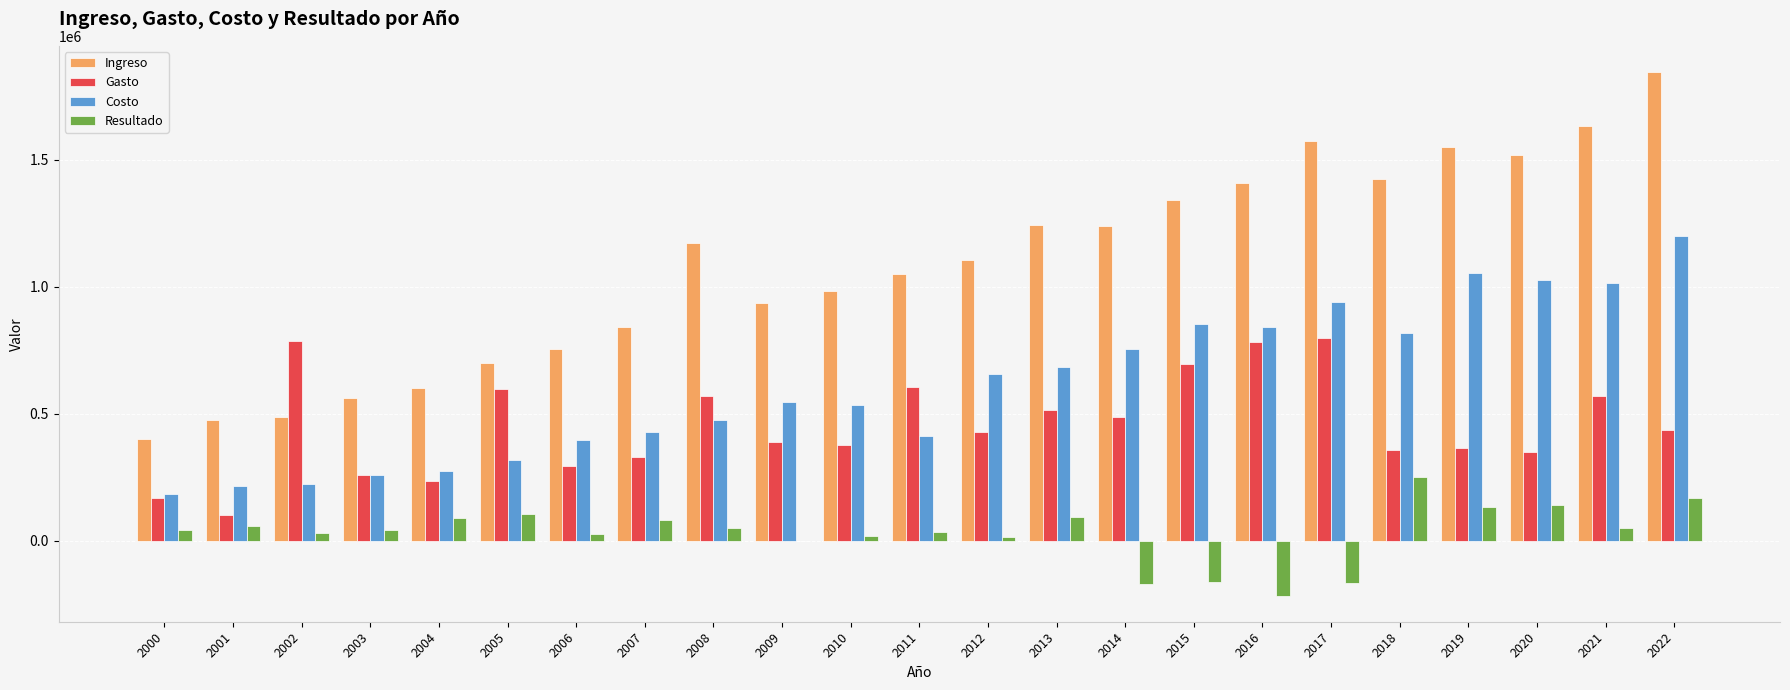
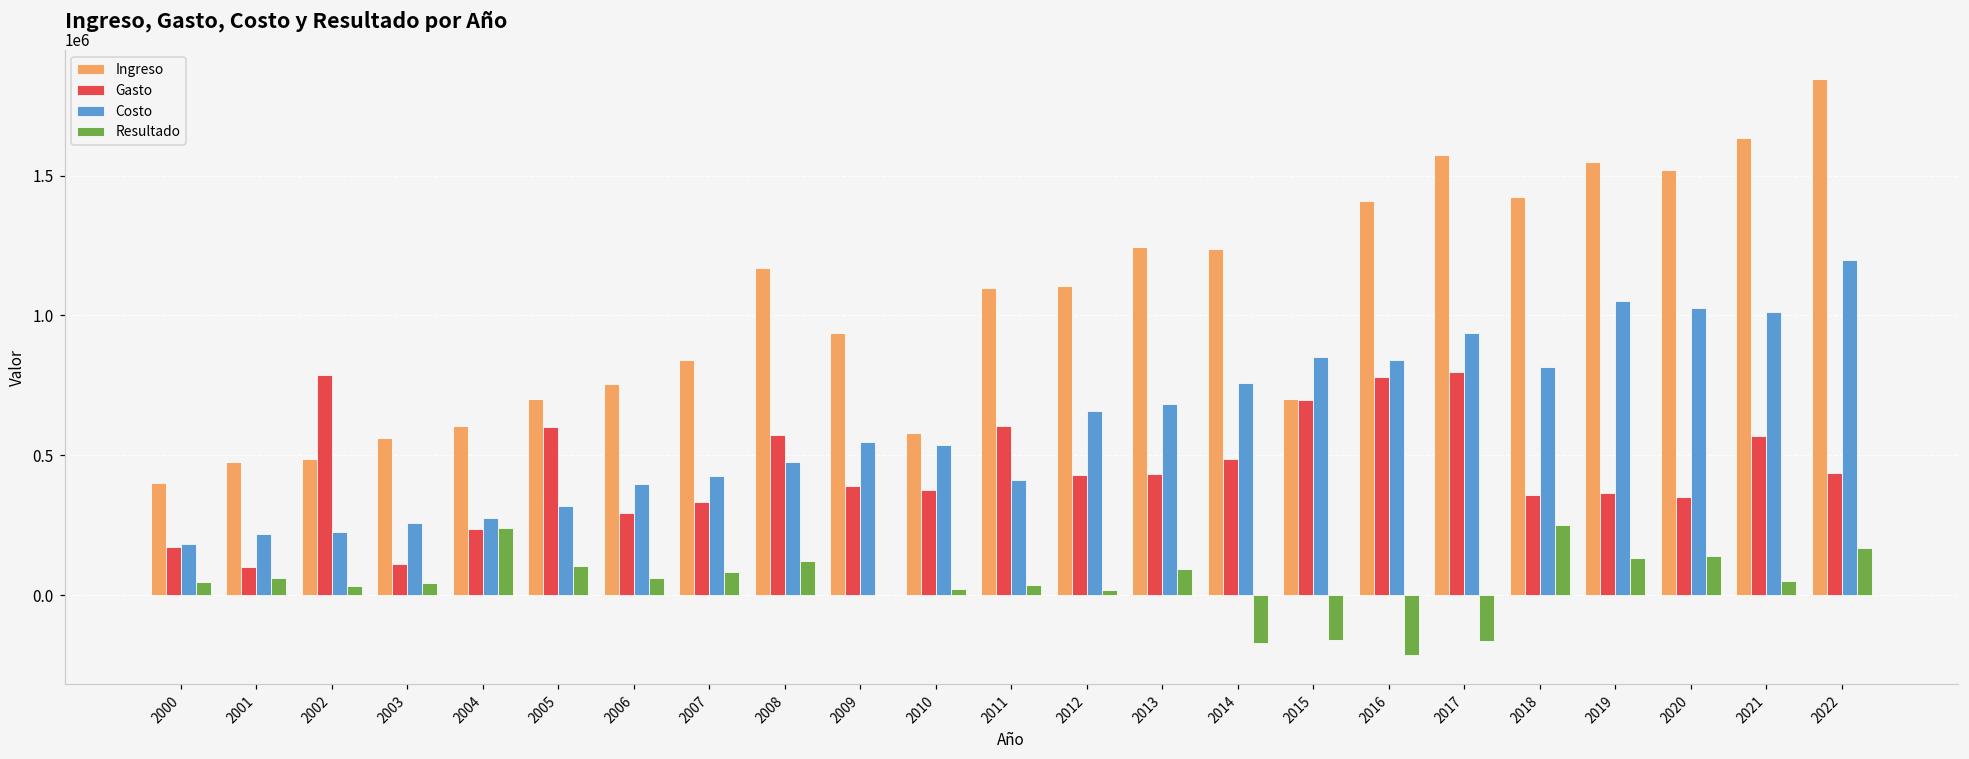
Gasto, 2003: 260000 -> 110000
Resultado, 2004: 90000 -> 240000
Resultado, 2006: 30000 -> 60000
Resultado, 2008: 50000 -> 120000
Ingreso, 2010: 980000 -> 580000
Ingreso, 2011: 1050000 -> 1100000
Gasto, 2013: 510000 -> 430000
Ingreso, 2015: 1340000 -> 700000
